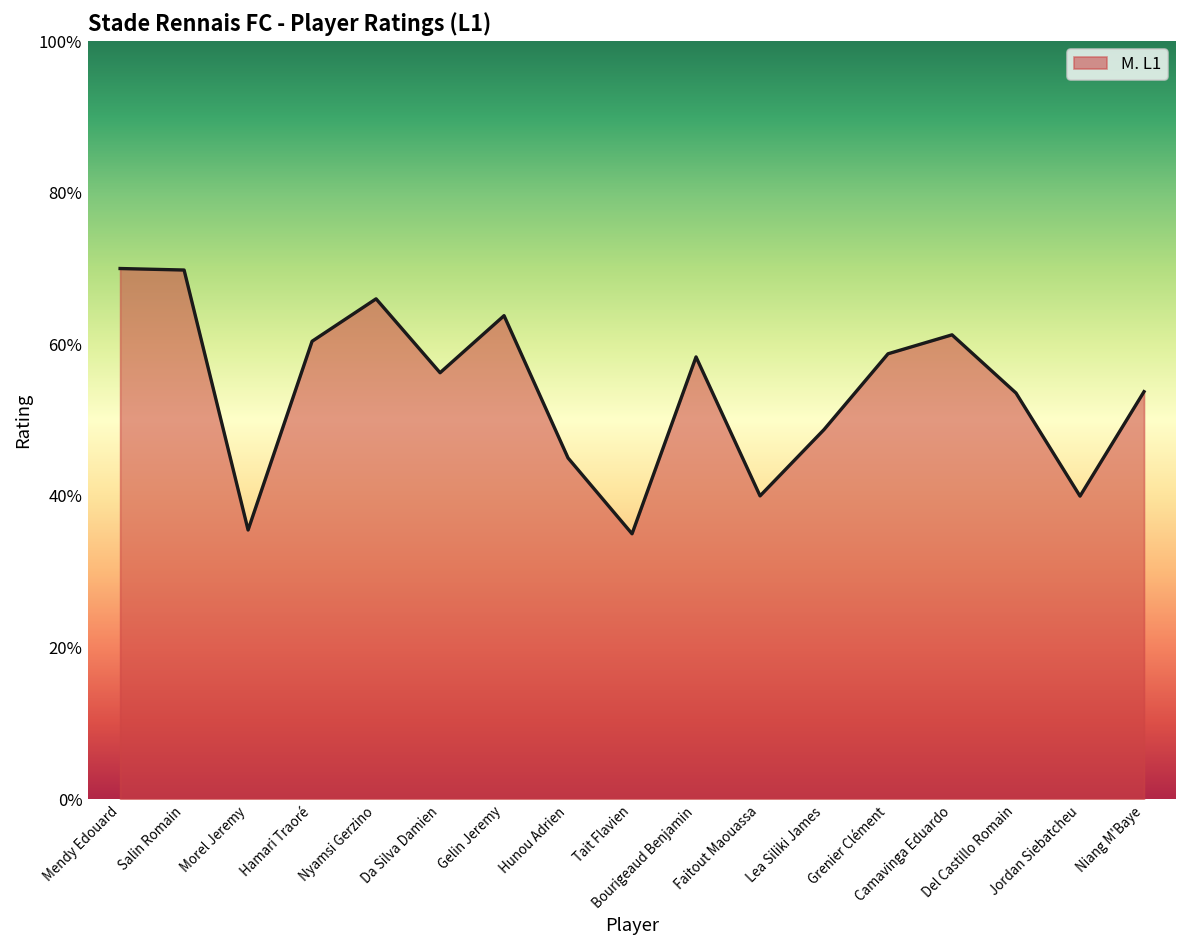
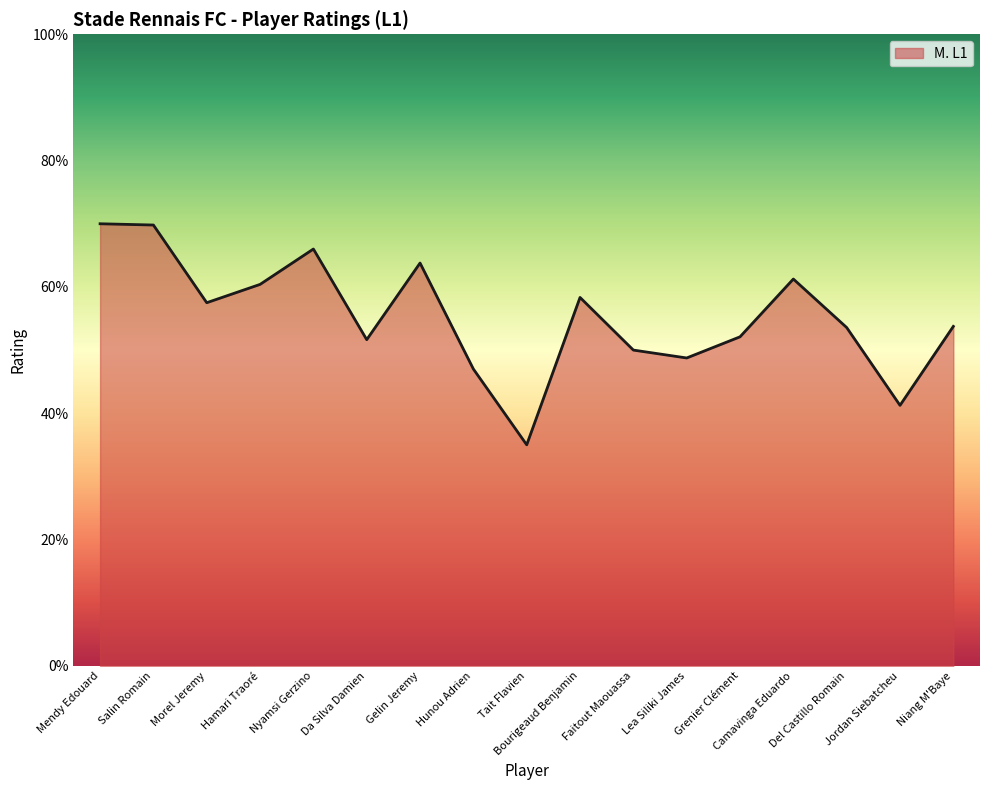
Morel Jeremy: 36% -> 58%
Da Silva Damien: 56% -> 52%
Hunou Adrien: 45% -> 47%
Faitout Maouassa: 40% -> 50%
Grenier Clément: 59% -> 52%
Jordan Siebatcheu: 40% -> 41%
